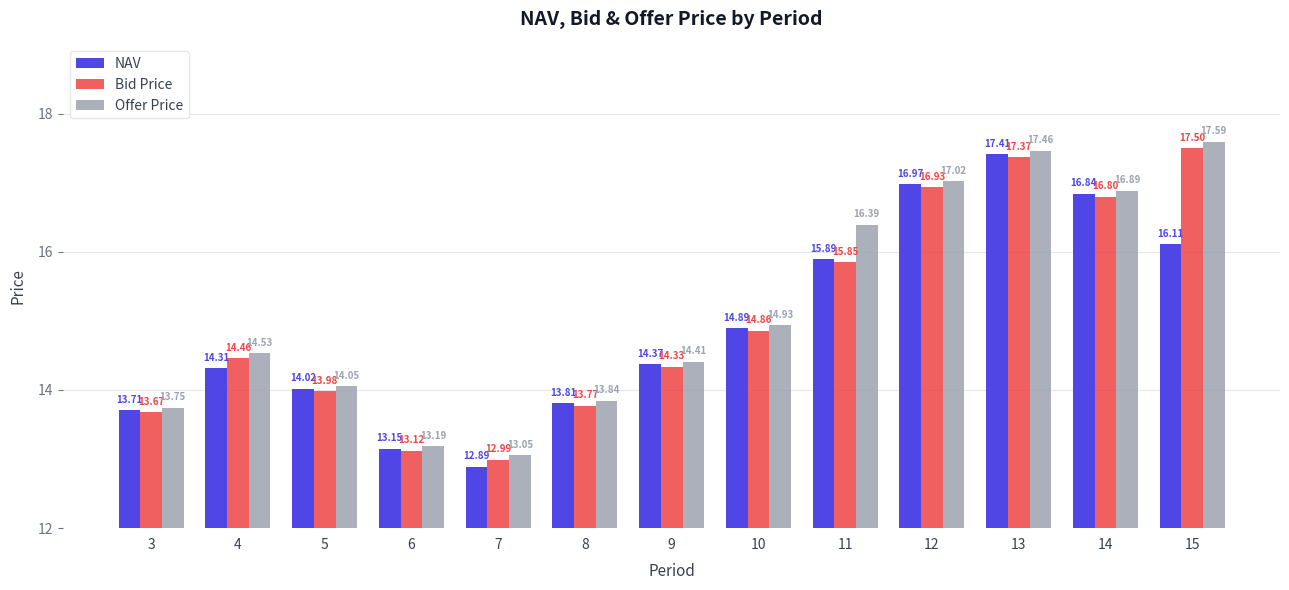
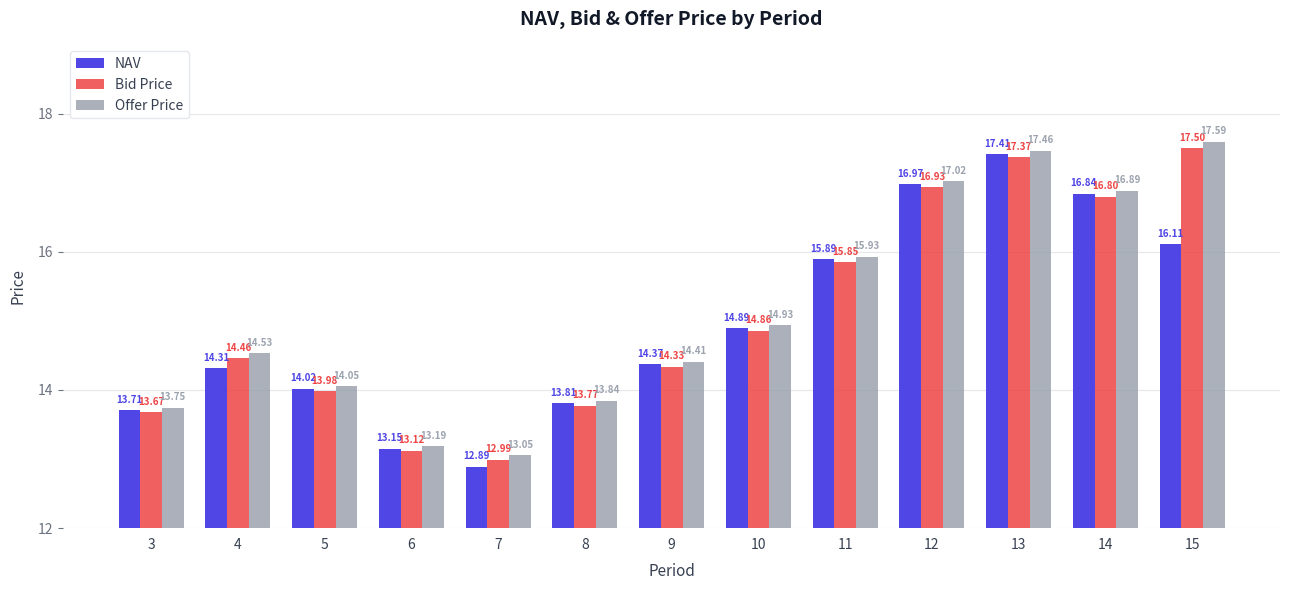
Offer Price, 11: 16.39 -> 15.93
